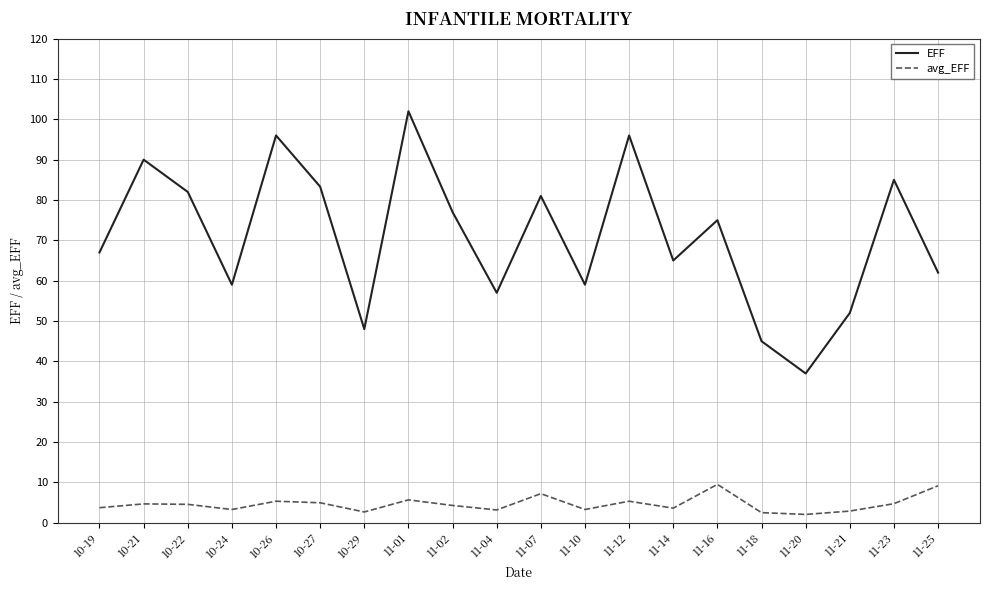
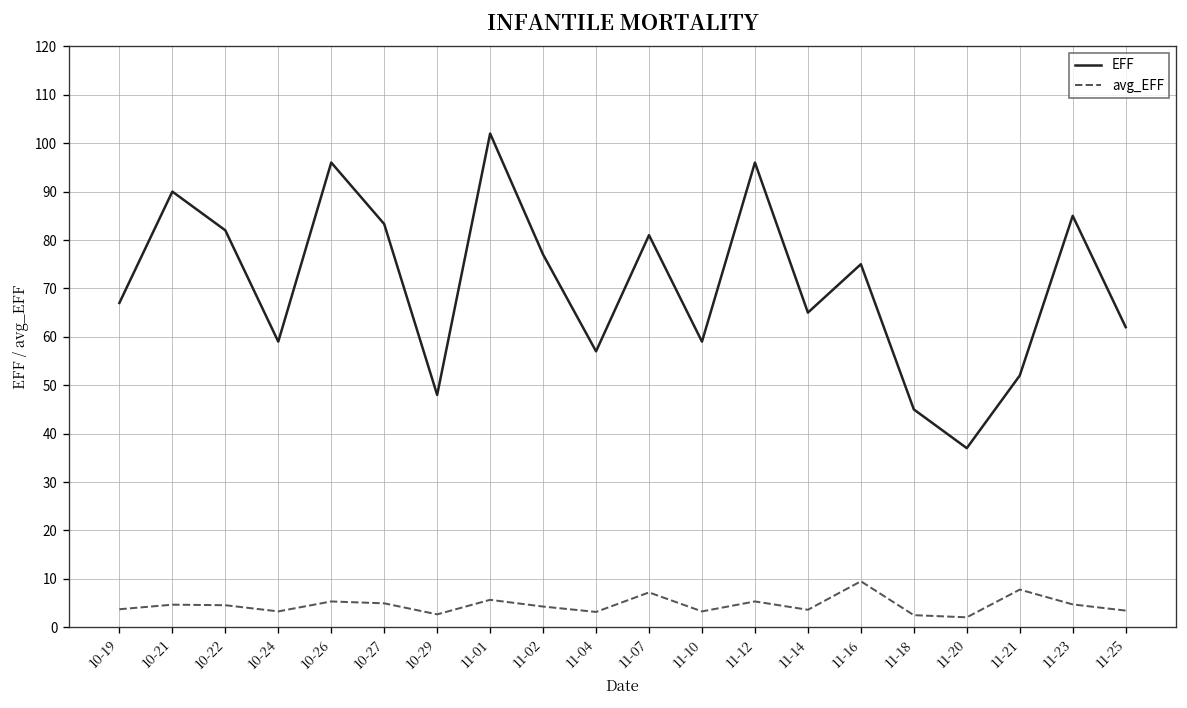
avg_EFF, 11-21: 3 -> 8
avg_EFF, 11-25: 9 -> 3
